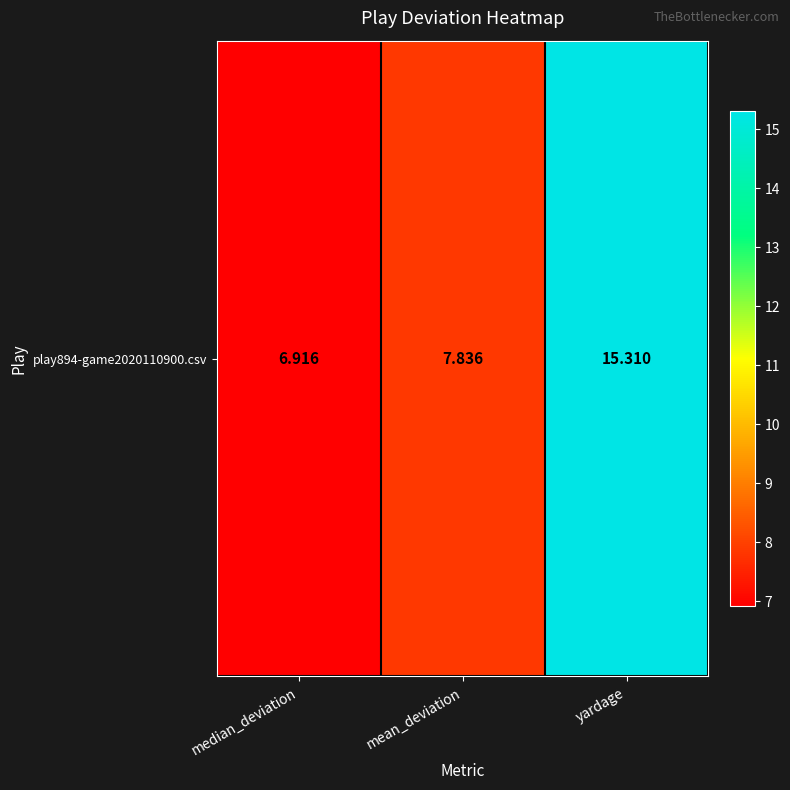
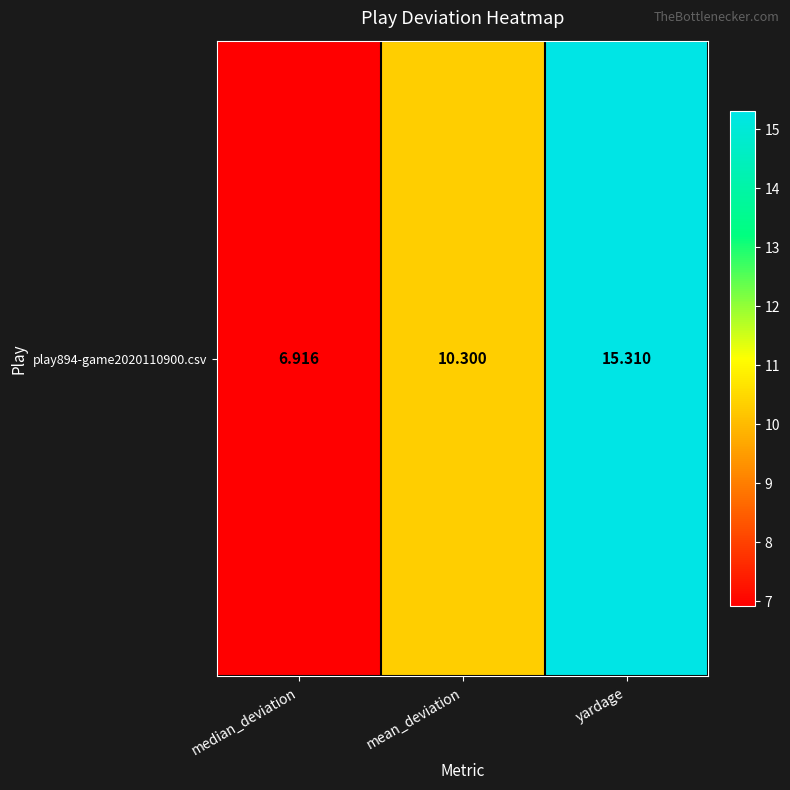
play894-game2020110900.csv, mean_deviation: 7.836 -> 10.300
